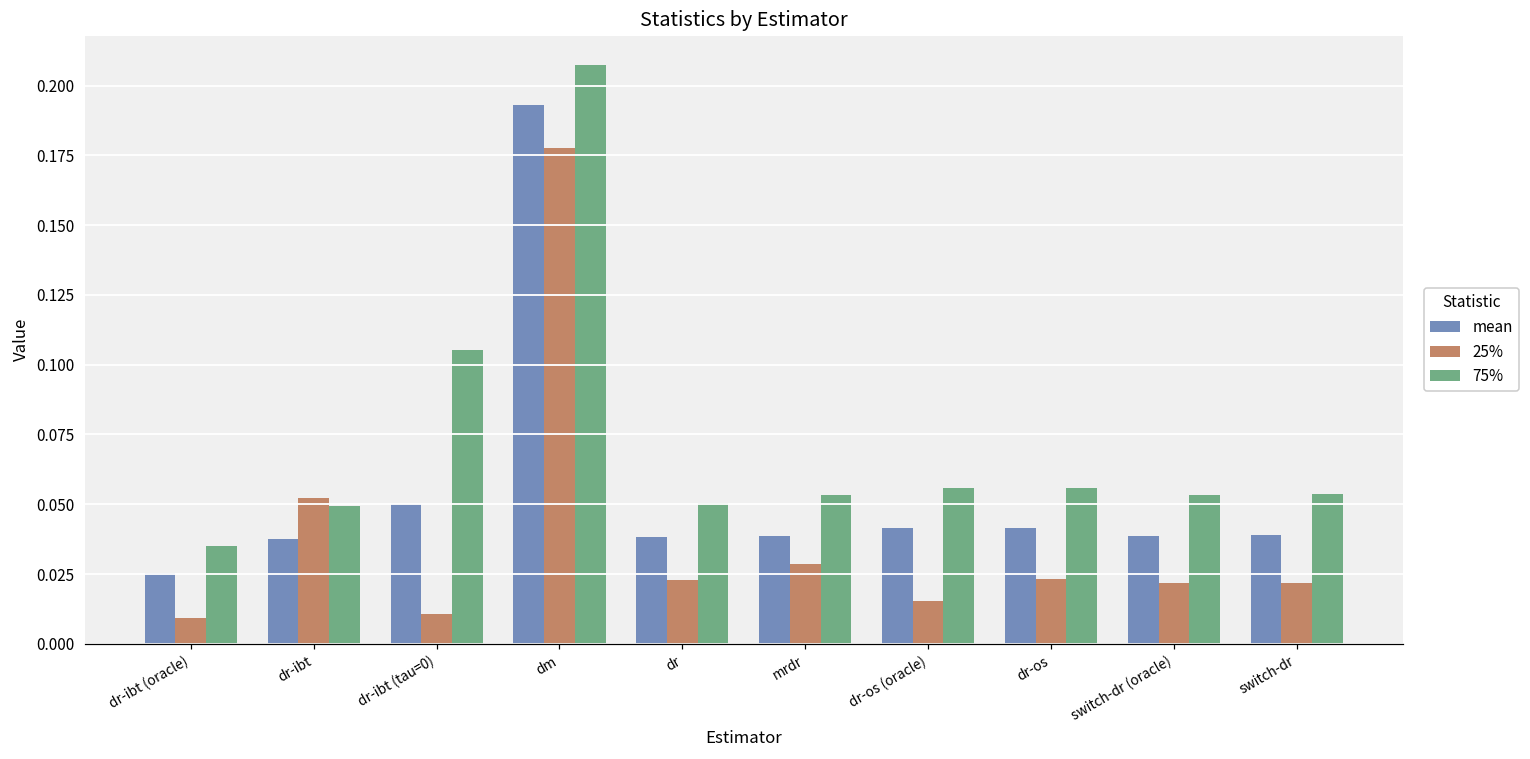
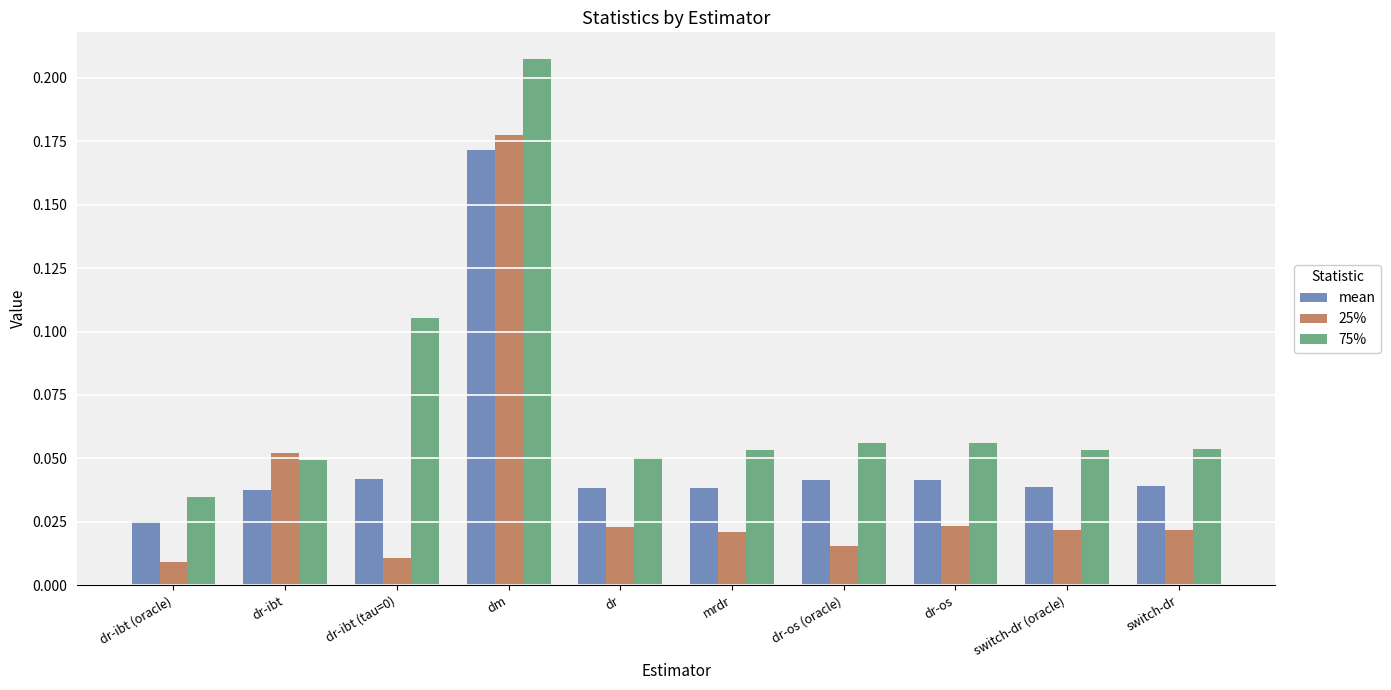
mean, dr-ibt (tau=0): 0.050 -> 0.042
mean, dm: 0.193 -> 0.172
25%, mrdr: 0.029 -> 0.021
